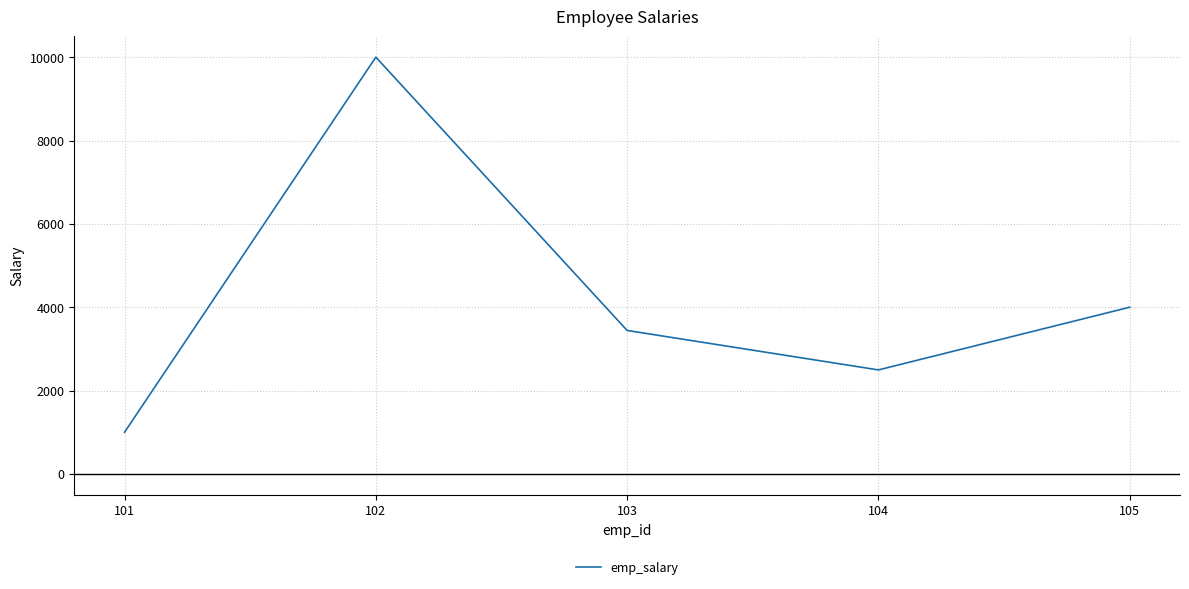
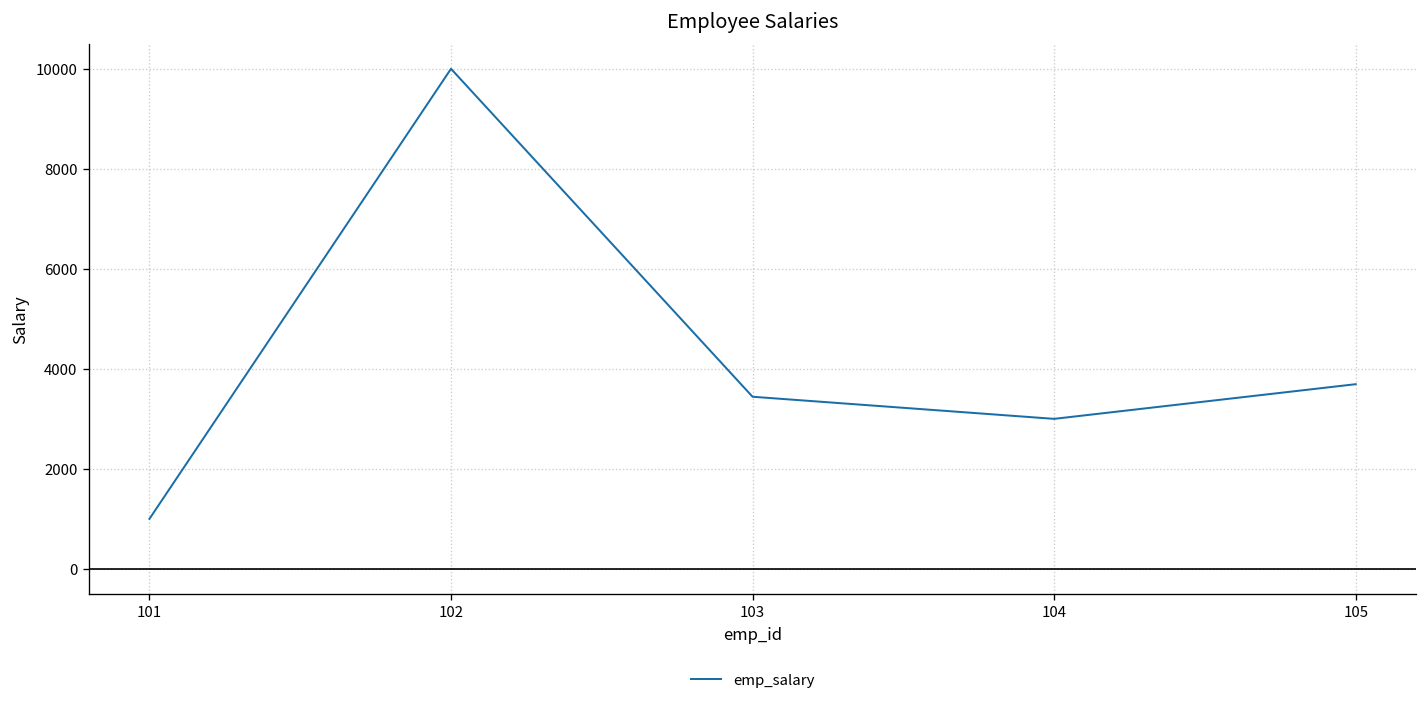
104: 2500 -> 3000
105: 4000 -> 3700
